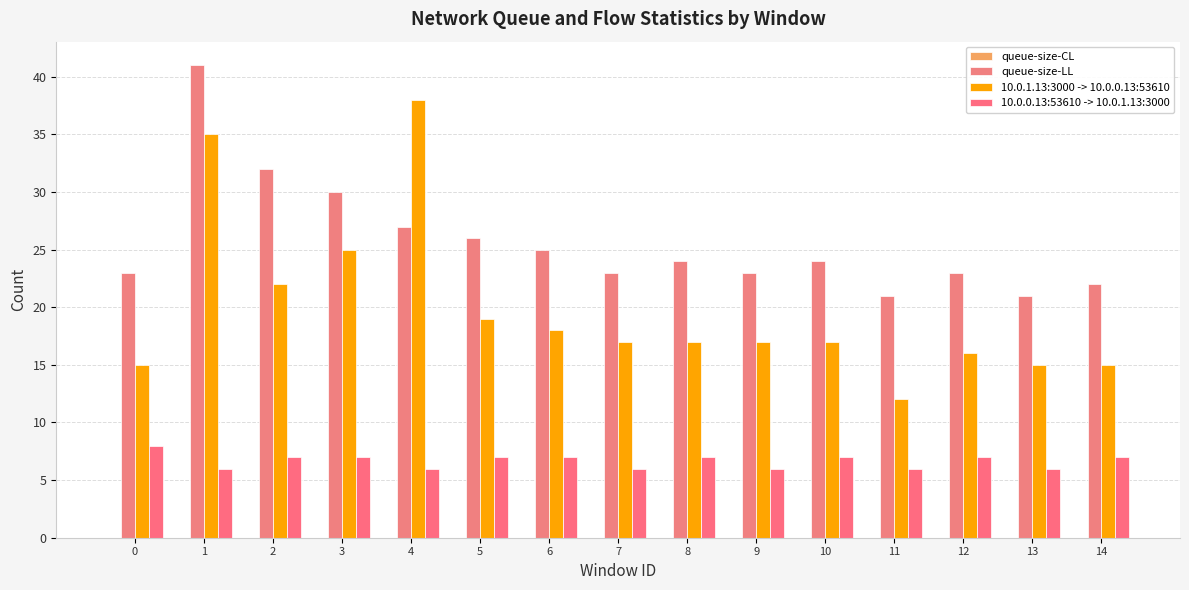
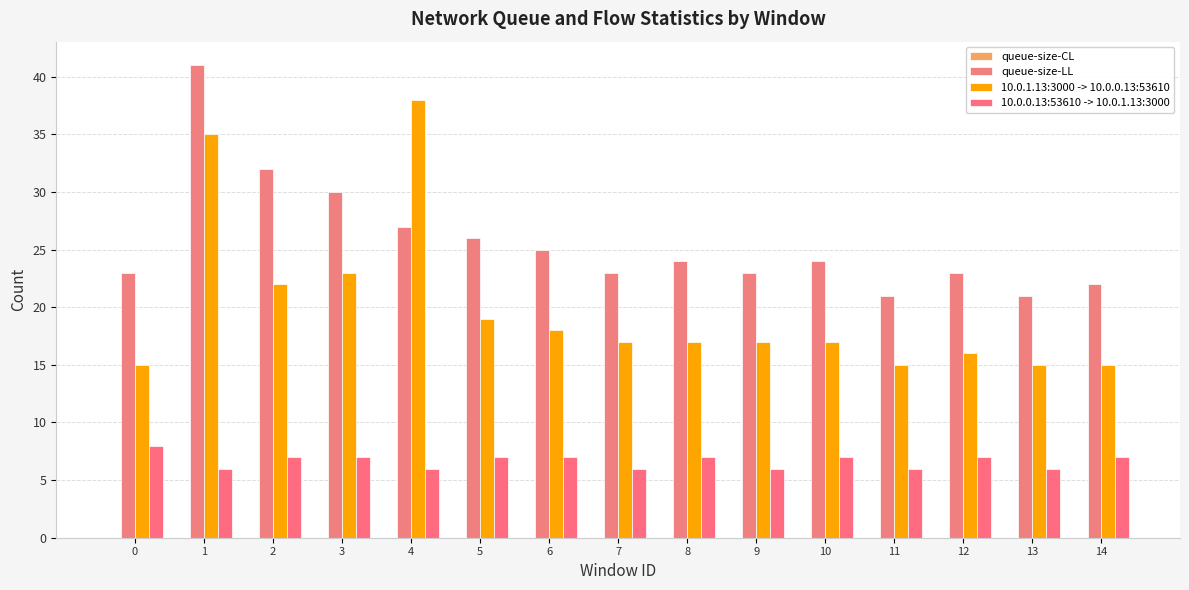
10.0.1.13:3000 -> 10.0.0.13:53610, 3: 25 -> 23
10.0.1.13:3000 -> 10.0.0.13:53610, 11: 12 -> 15
